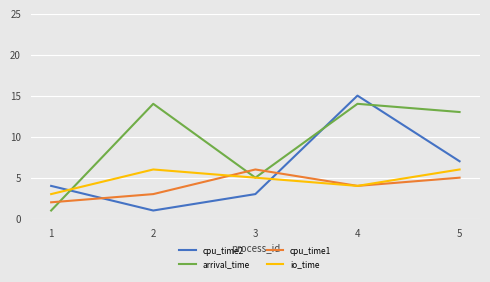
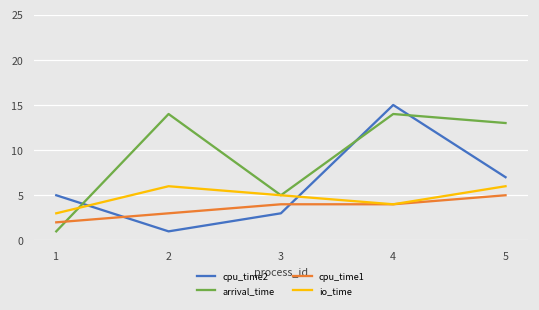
cpu_time2, 1: 4 -> 5
cpu_time1, 3: 6 -> 4
